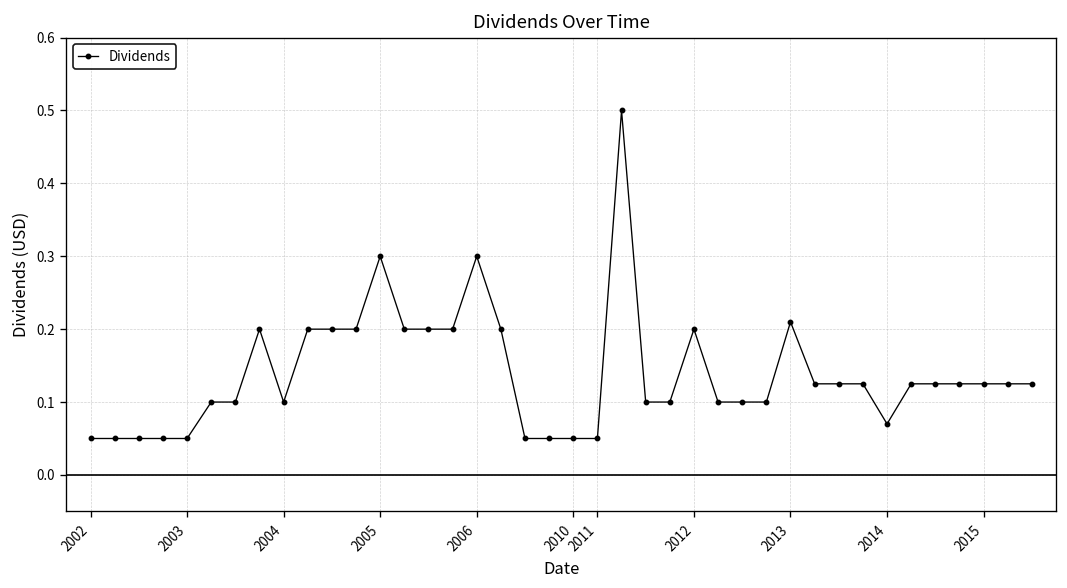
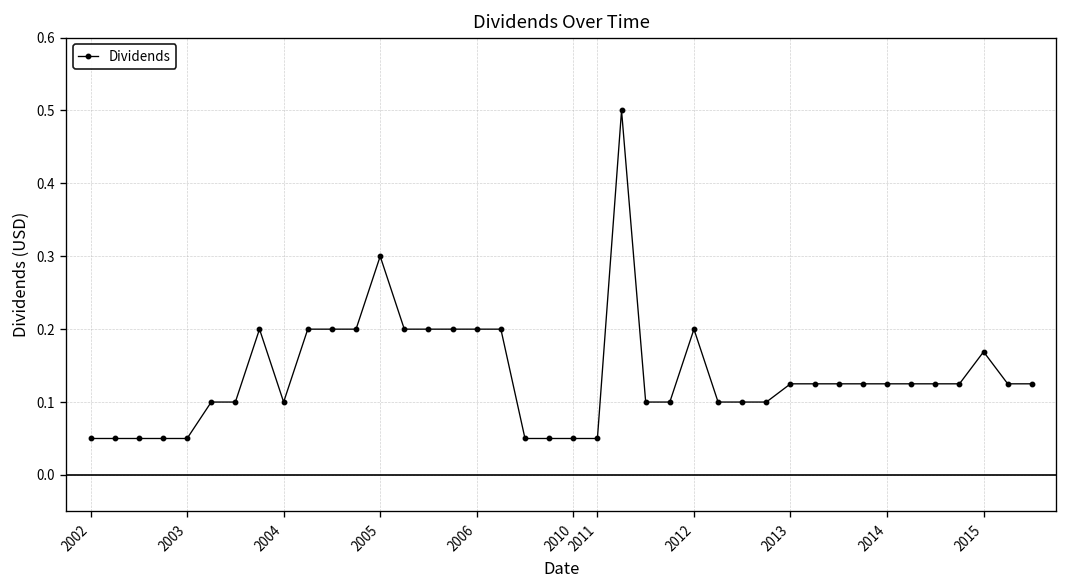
2006: 0.3 -> 0.2
2013: 0.21 -> 0.13
2014: 0.07 -> 0.13
2015: 0.13 -> 0.17
